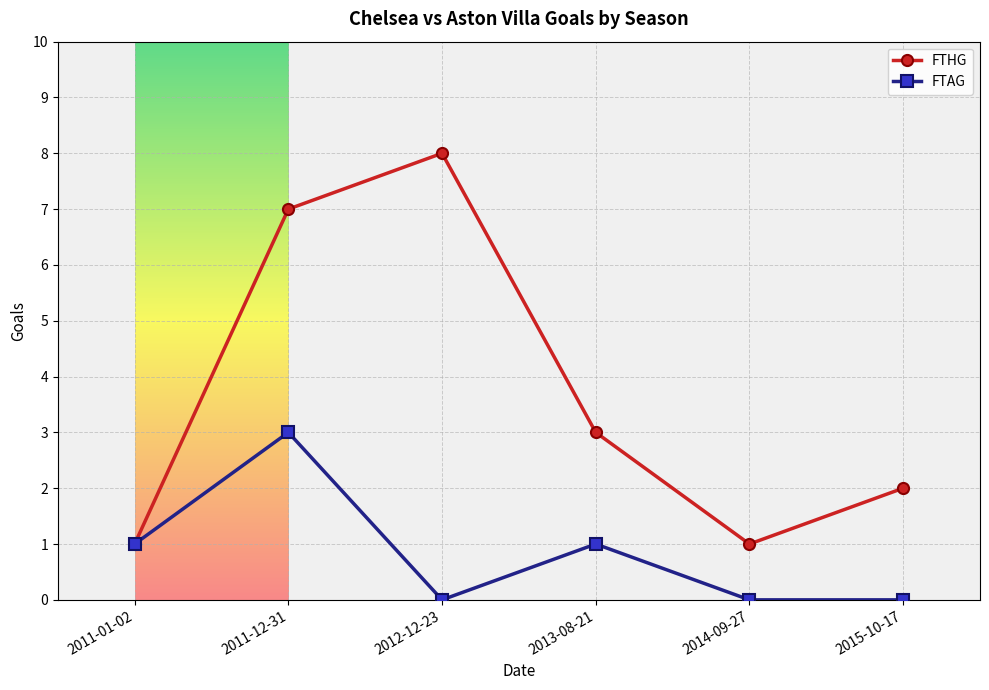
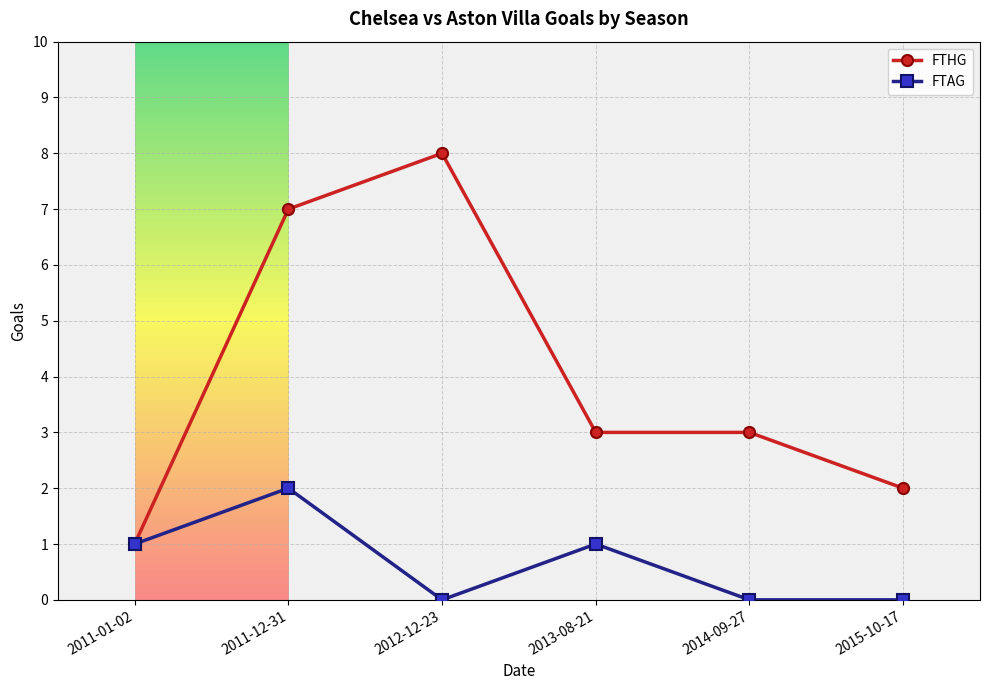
FTAG, 2011-12-31: 3 -> 2
FTHG, 2014-09-27: 1 -> 3
